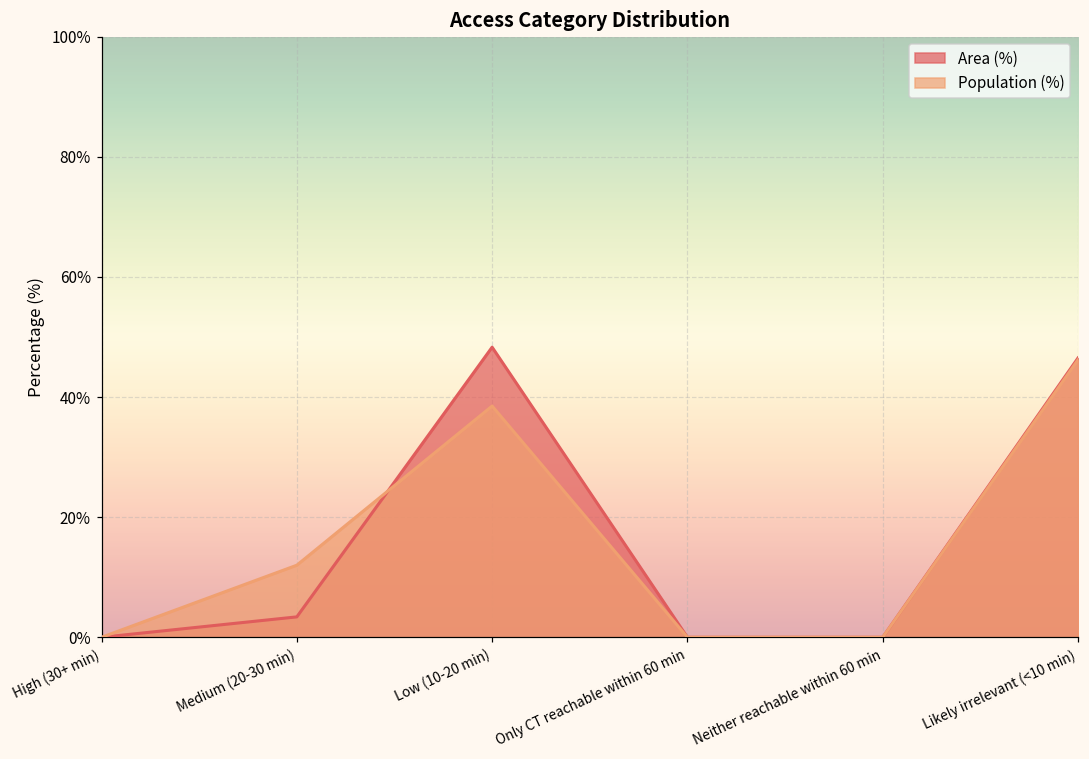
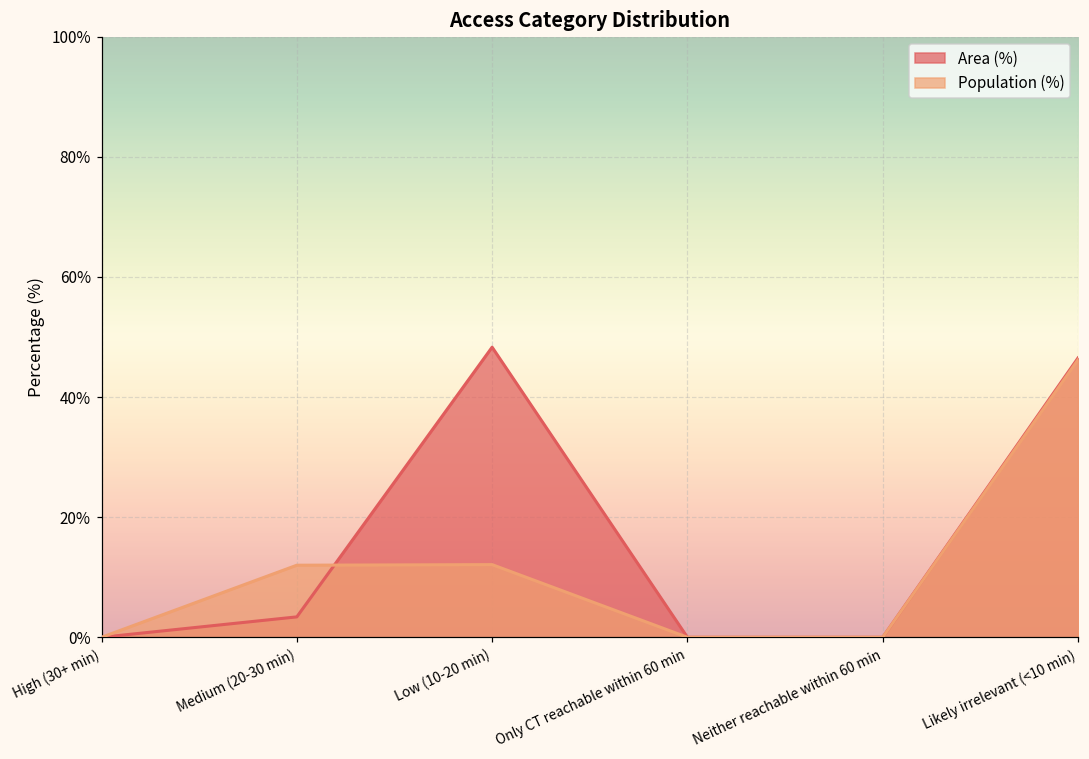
Population (%), Low (10-20 min): 39% -> 12%
